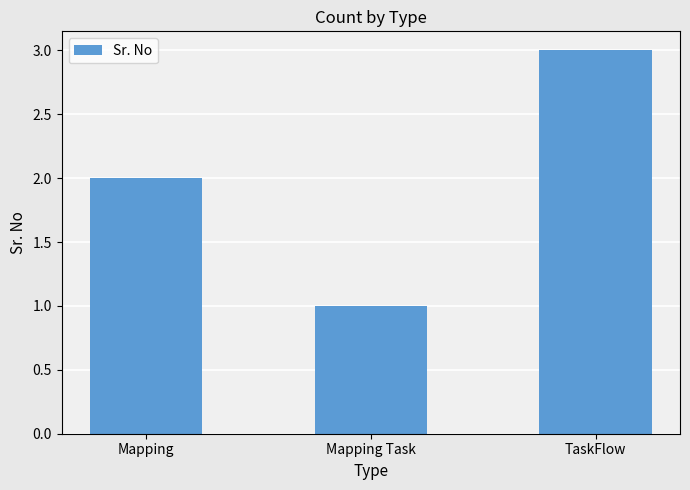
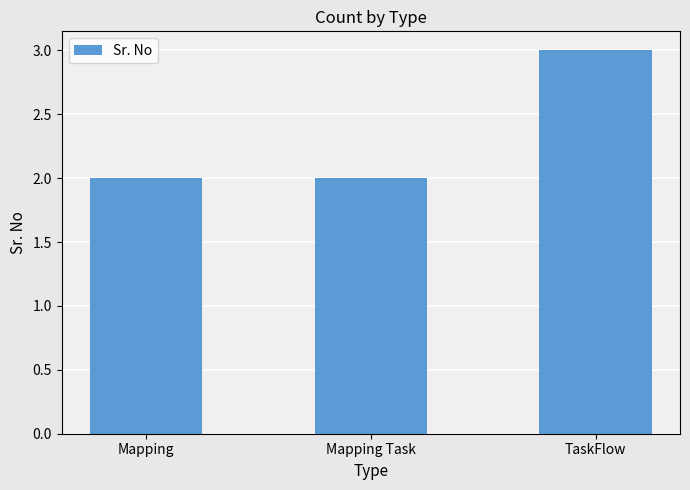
Mapping Task: 1 -> 2
